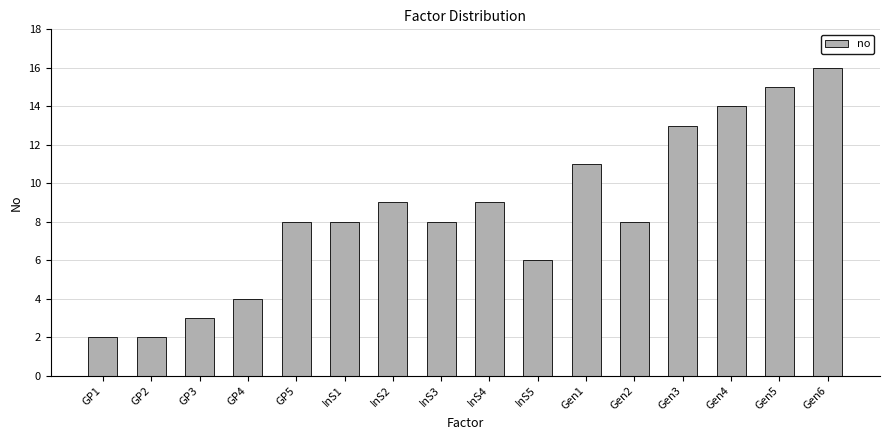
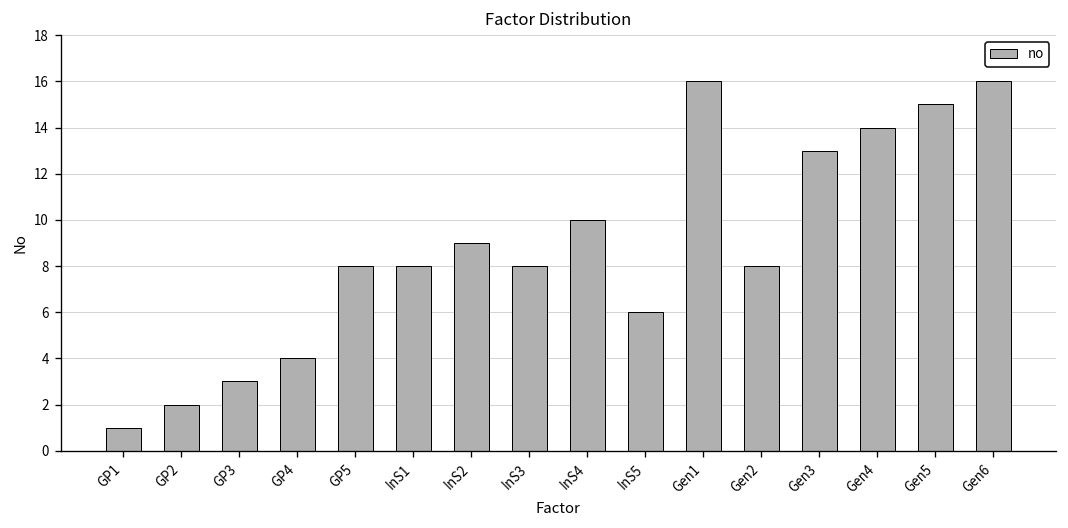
GP1: 2 -> 1
InS4: 9 -> 10
Gen1: 11 -> 16
